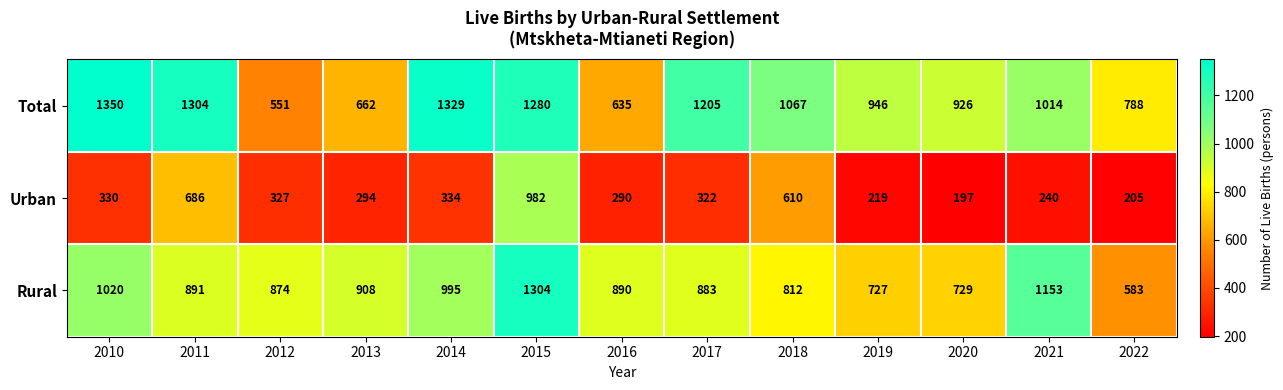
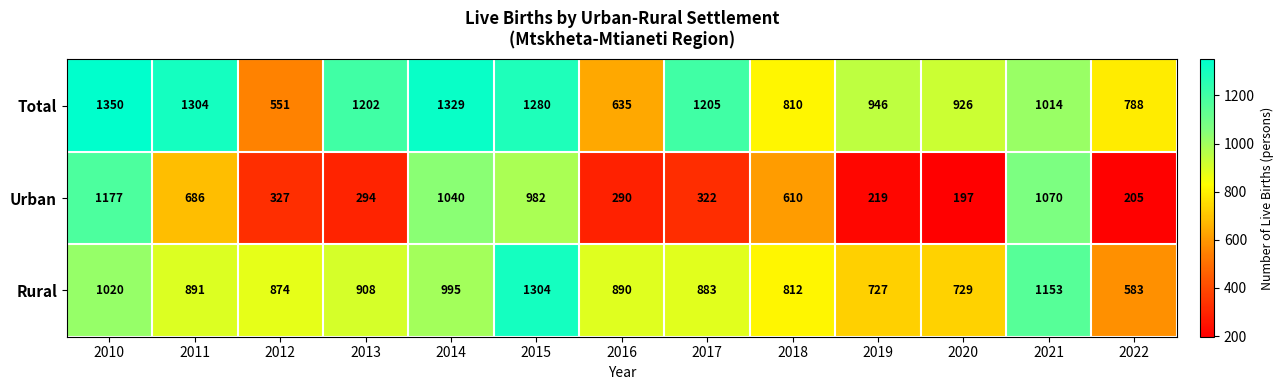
Total, 2013: 662 -> 1202
Total, 2018: 1067 -> 810
Urban, 2010: 330 -> 1177
Urban, 2014: 334 -> 1040
Urban, 2021: 240 -> 1070
